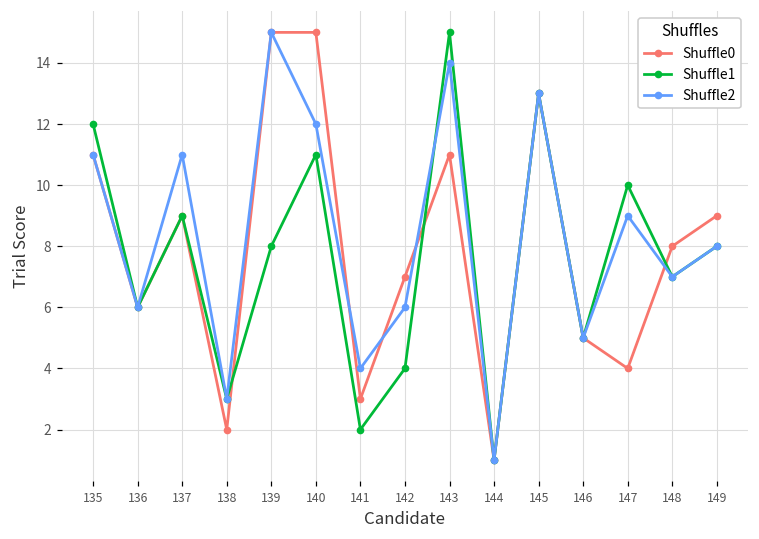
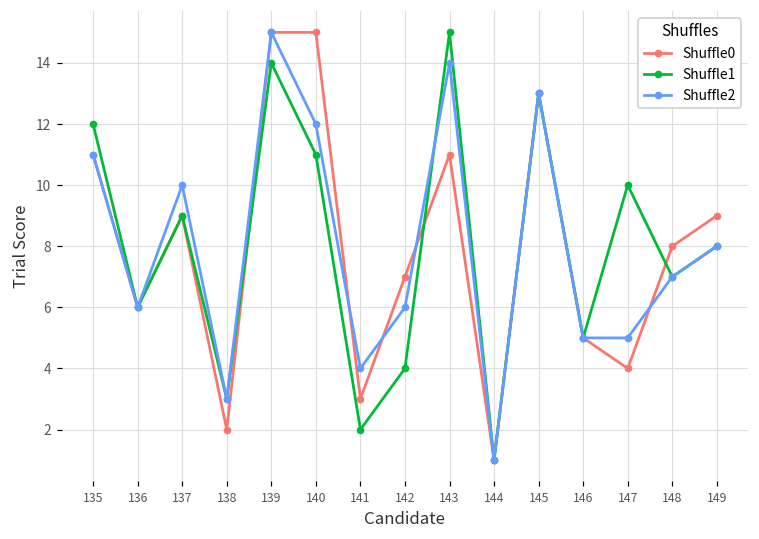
Shuffle2, 137: 11 -> 10
Shuffle1, 139: 8 -> 14
Shuffle2, 147: 9 -> 5
